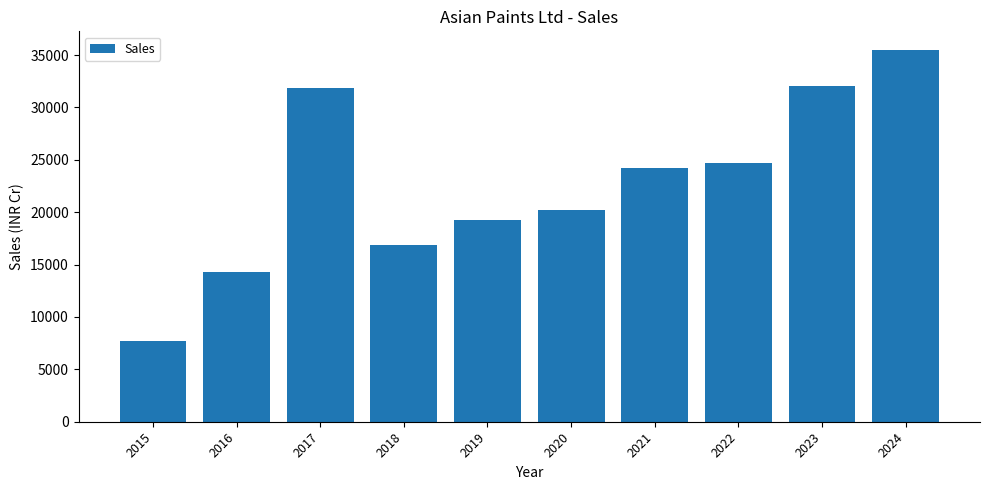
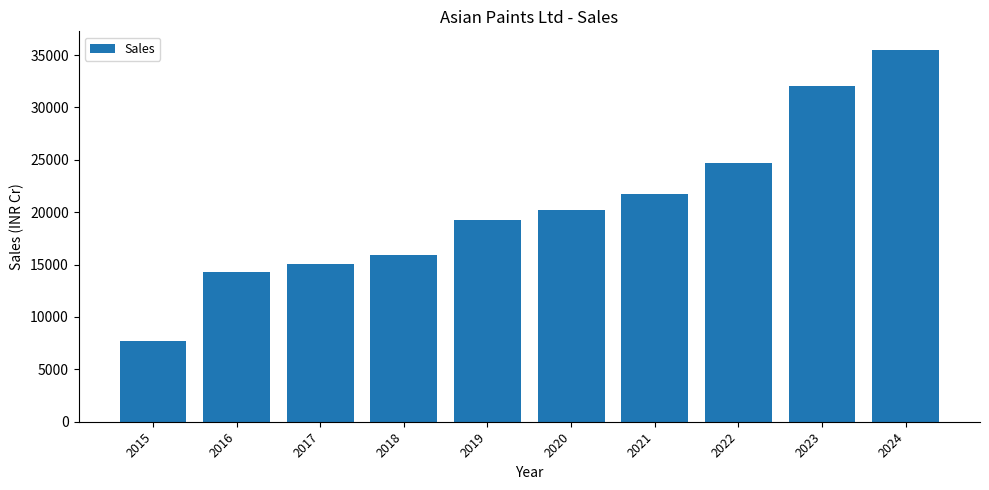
2017: 31900 -> 15100
2018: 16800 -> 16000
2021: 24200 -> 21700
